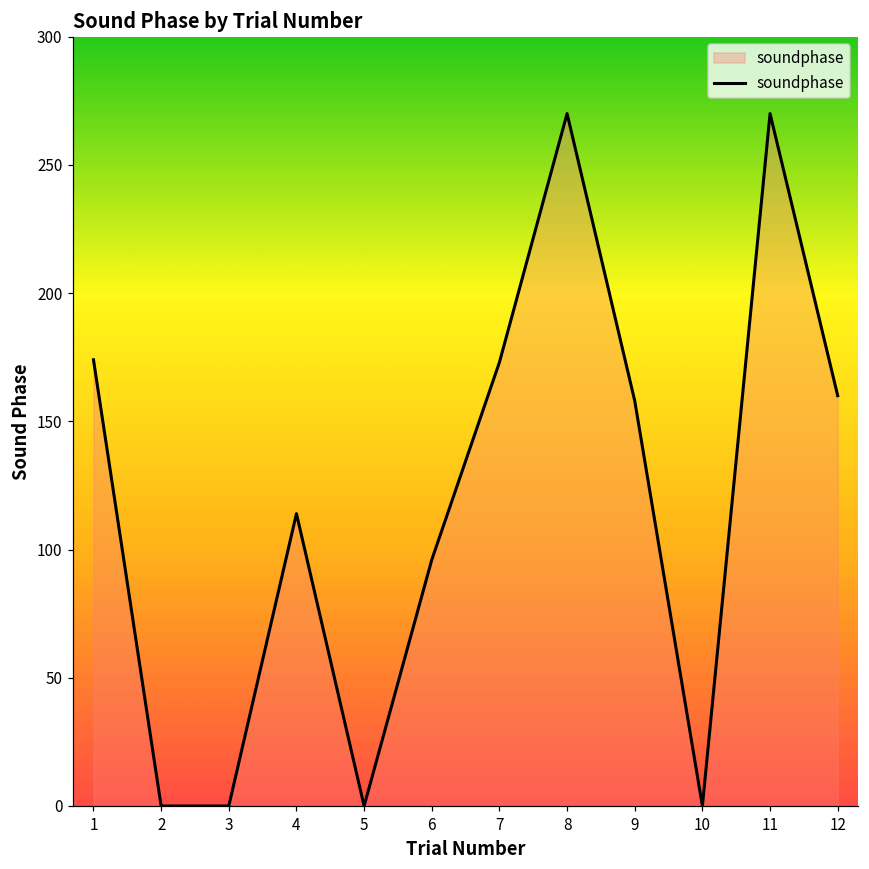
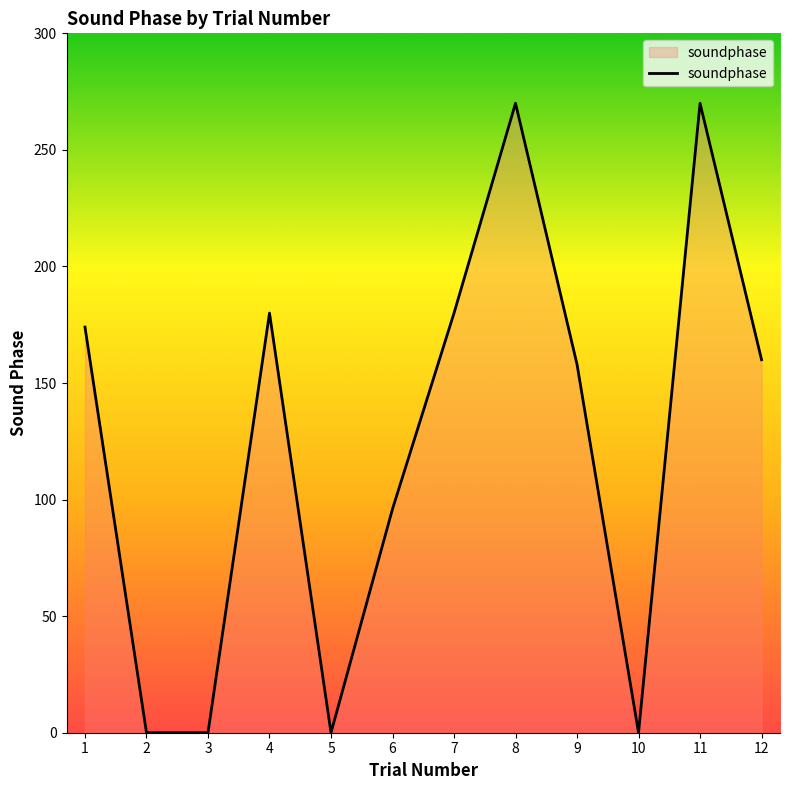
4: 114 -> 180
7: 173 -> 180
